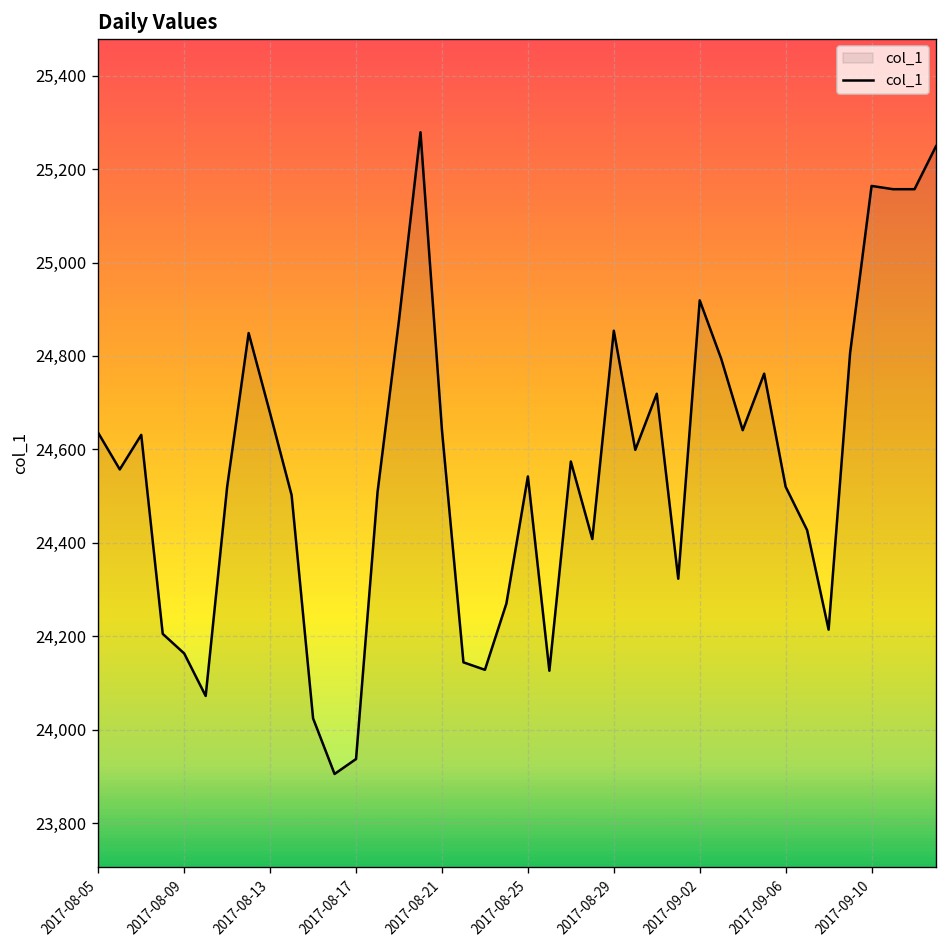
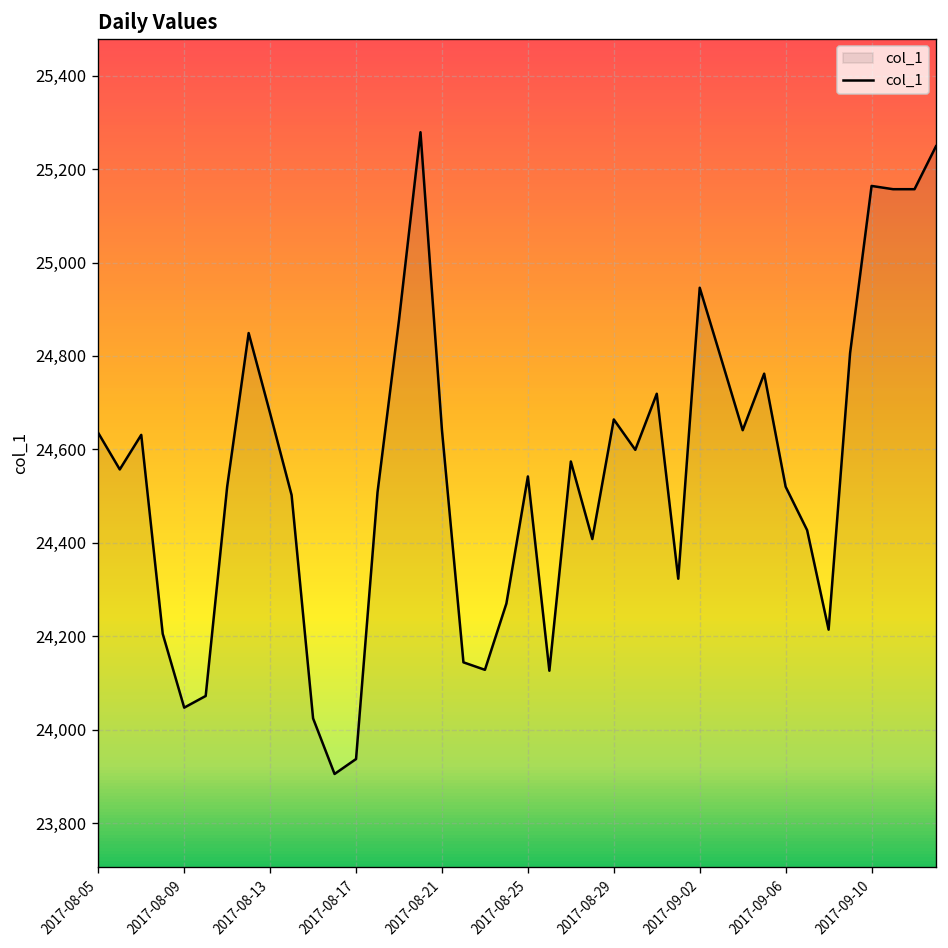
2017-08-09: 24,160 -> 24,050
2017-08-29: 24,850 -> 24,660
2017-09-02: 24,920 -> 24,950
